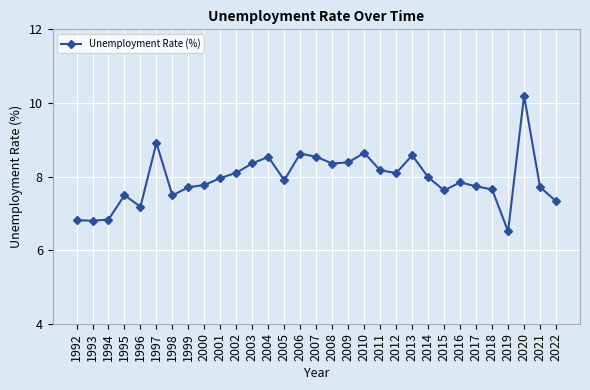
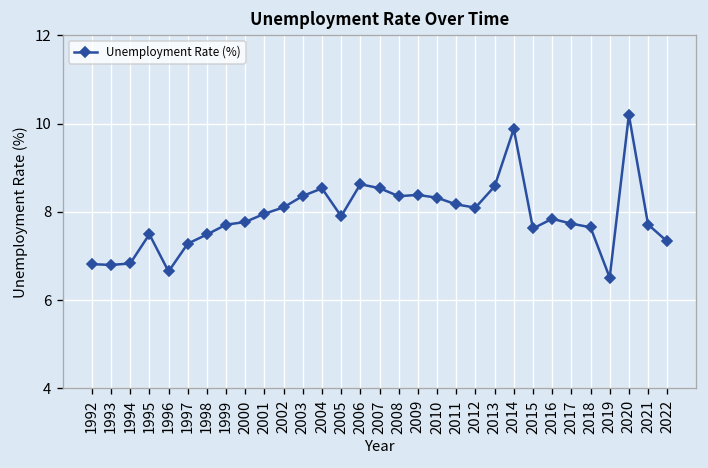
1996: 7.2 -> 6.6
1997: 8.9 -> 7.3
2010: 8.6 -> 8.3
2014: 8.0 -> 9.9
